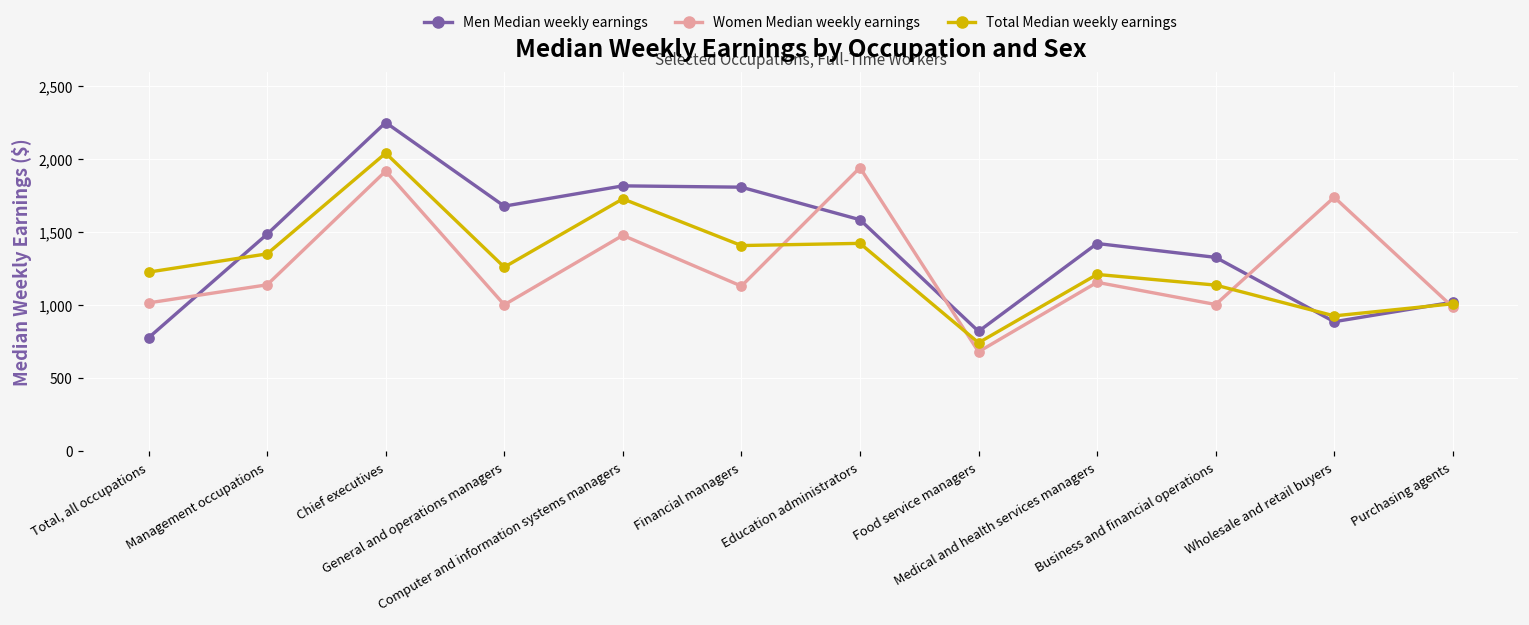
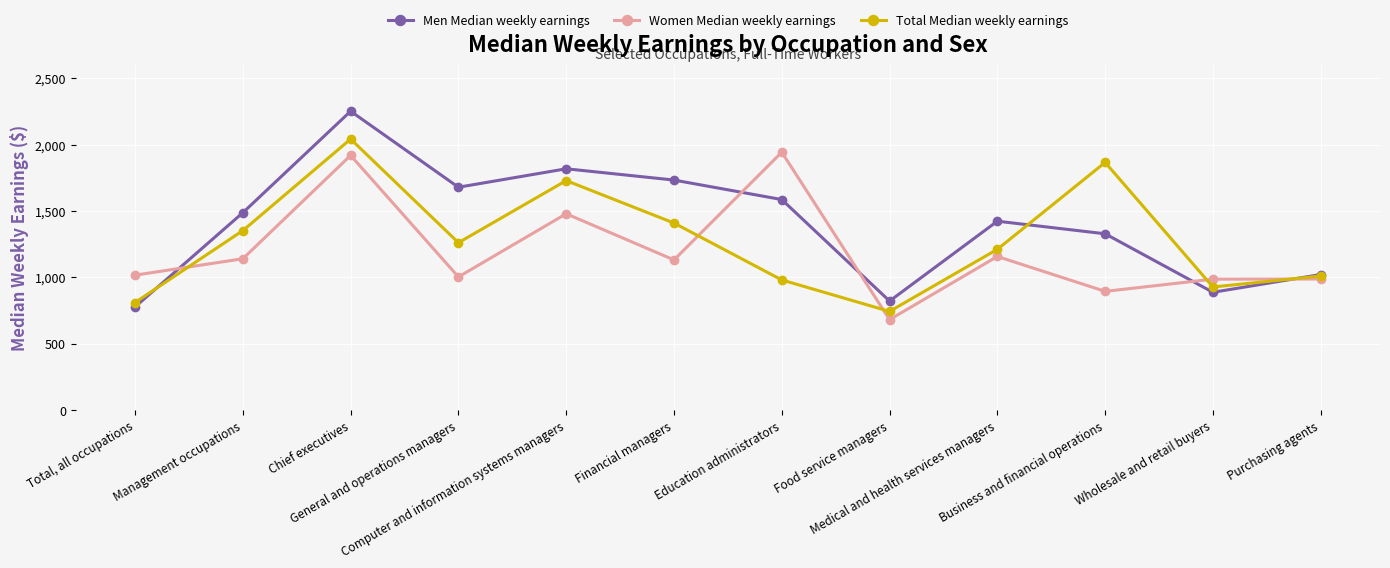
Total Median weekly earnings, Total, all occupations: 1,230 -> 810
Men Median weekly earnings, Financial managers: 1,810 -> 1,730
Total Median weekly earnings, Education administrators: 1,420 -> 980
Women Median weekly earnings, Business and financial operations: 1,000 -> 890
Total Median weekly earnings, Business and financial operations: 1,140 -> 1,870
Women Median weekly earnings, Wholesale and retail buyers: 1,740 -> 990
